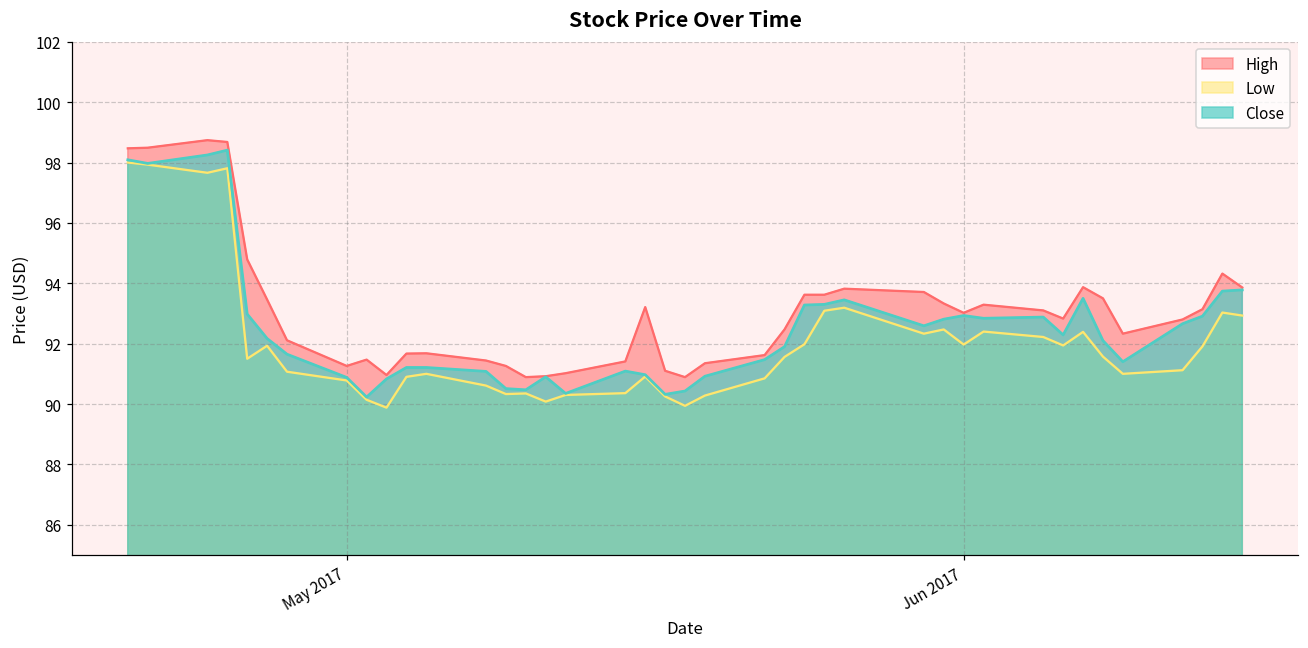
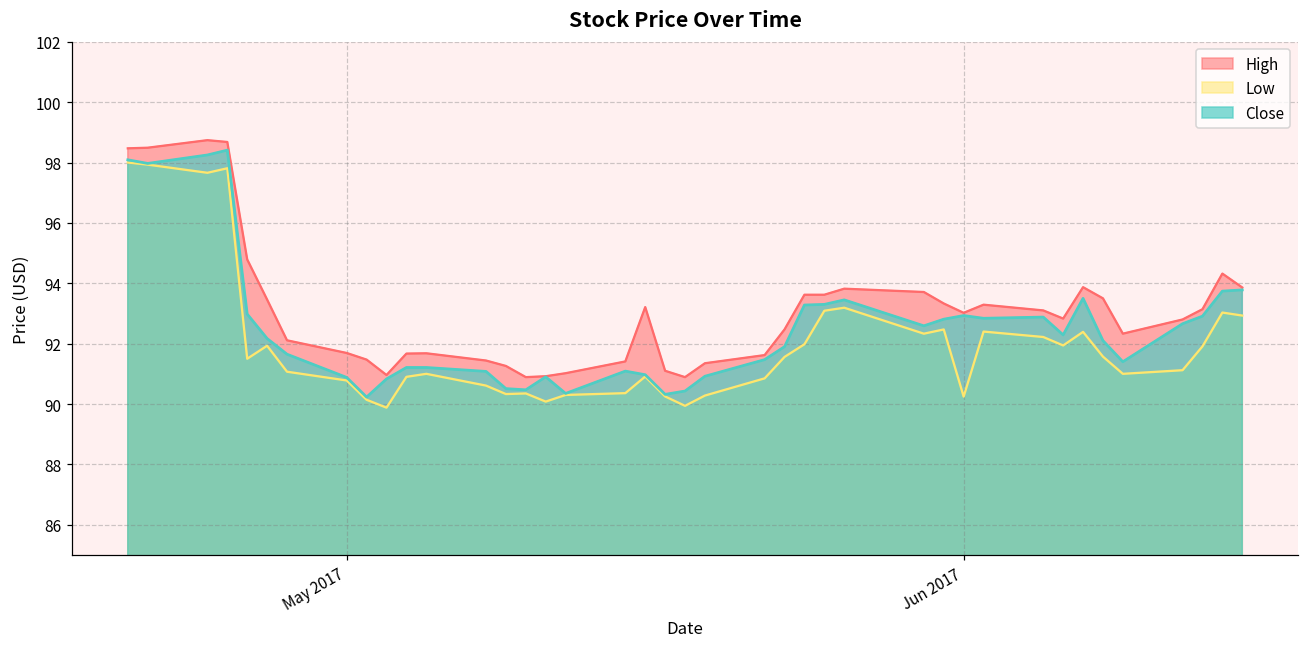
High, May 2017: 91.3 -> 91.7
Low, Jun 2017: 92.0 -> 90.2
